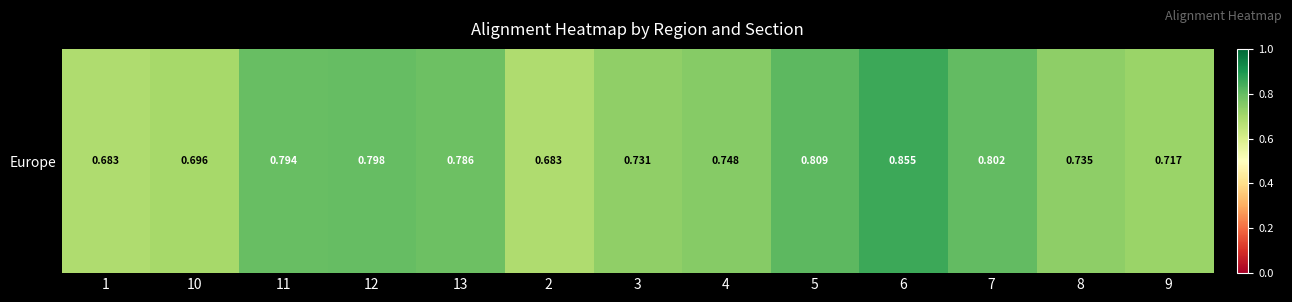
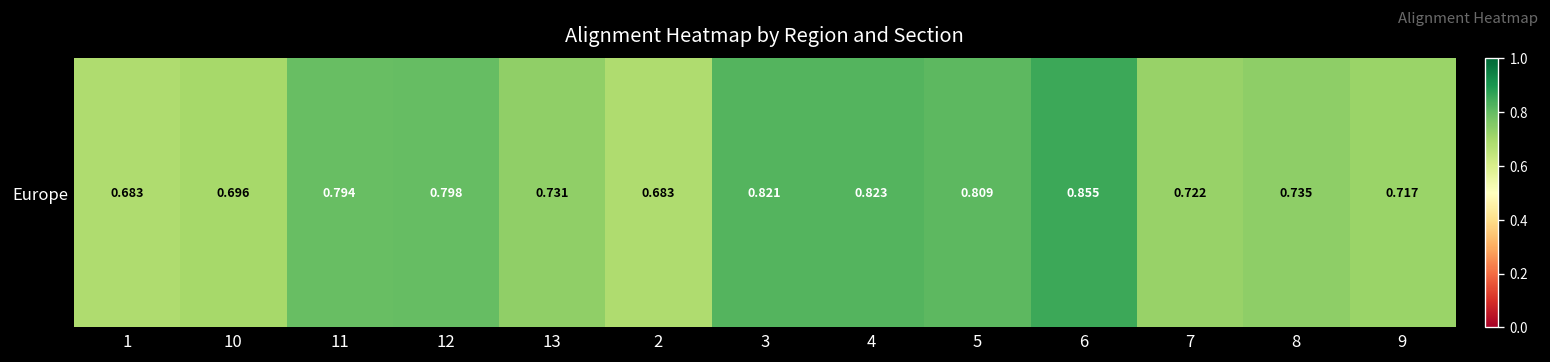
Europe, 13: 0.786 -> 0.731
Europe, 3: 0.731 -> 0.821
Europe, 4: 0.748 -> 0.823
Europe, 7: 0.802 -> 0.722
